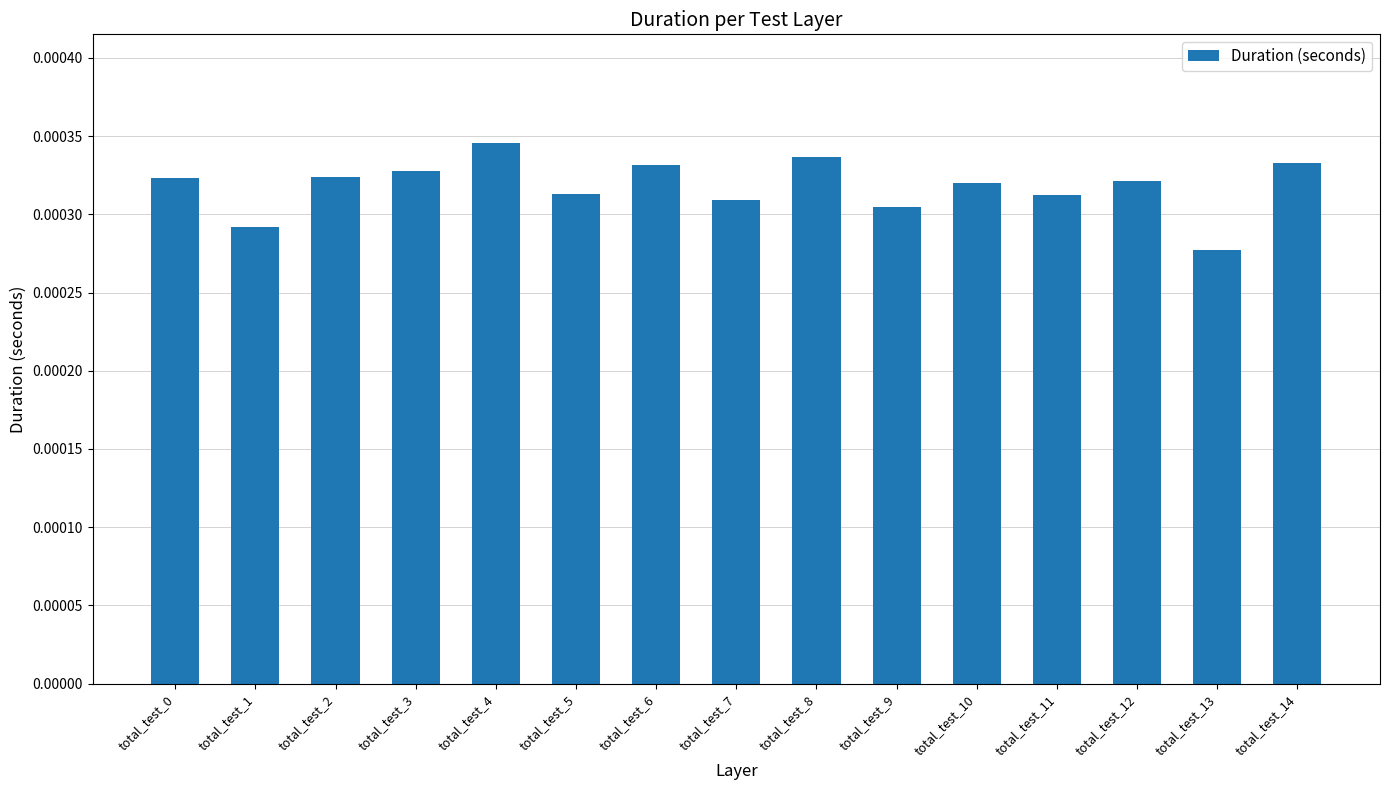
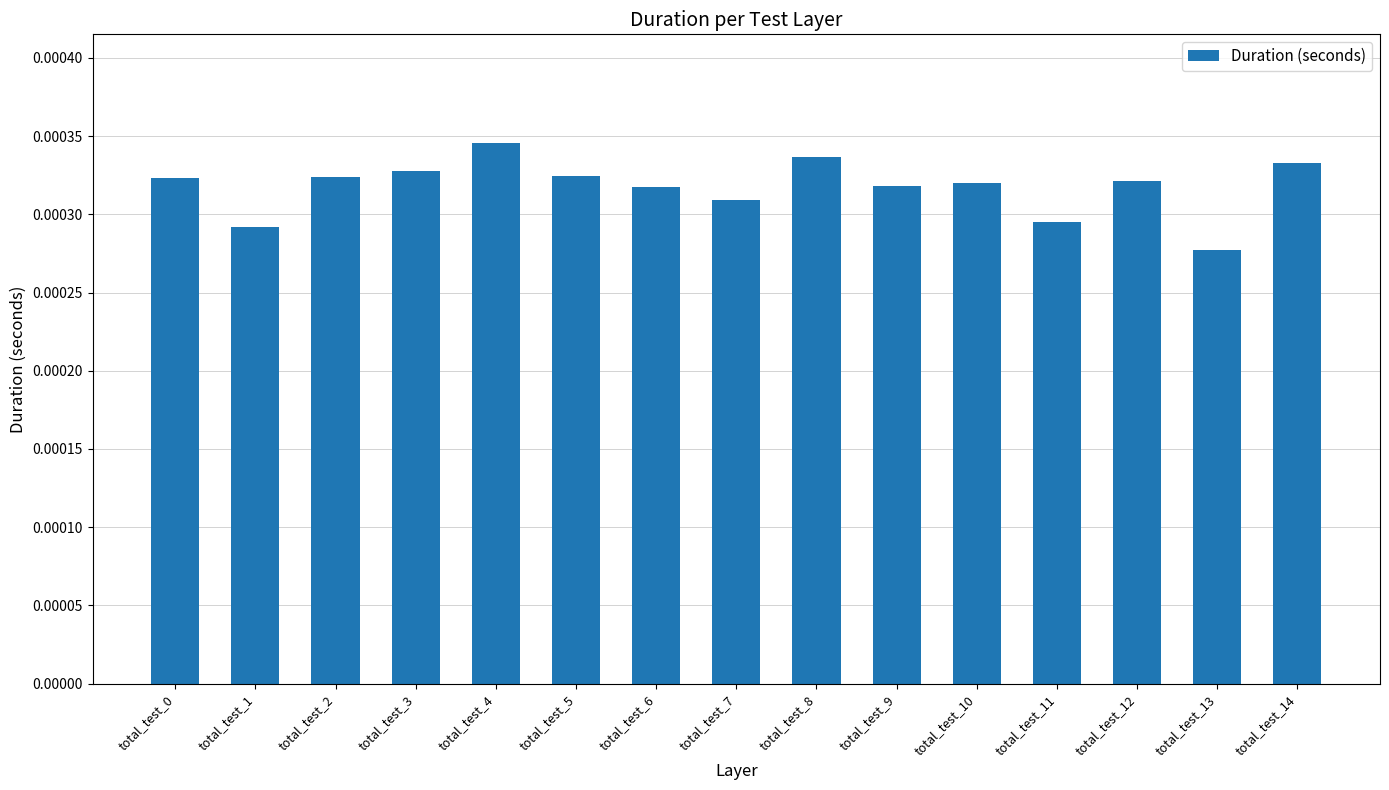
total_test_5: 0.000313 -> 0.000324
total_test_6: 0.000332 -> 0.000317
total_test_9: 0.000305 -> 0.000318
total_test_11: 0.000312 -> 0.000295
